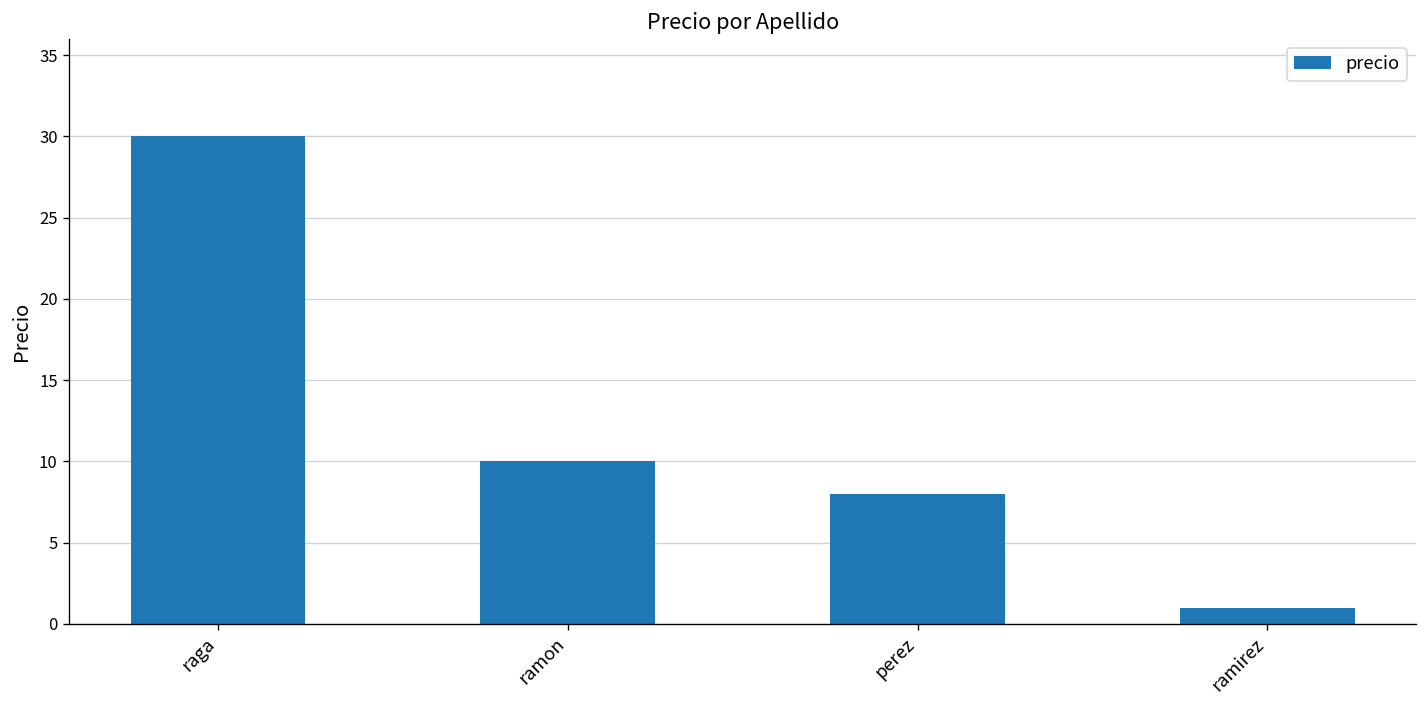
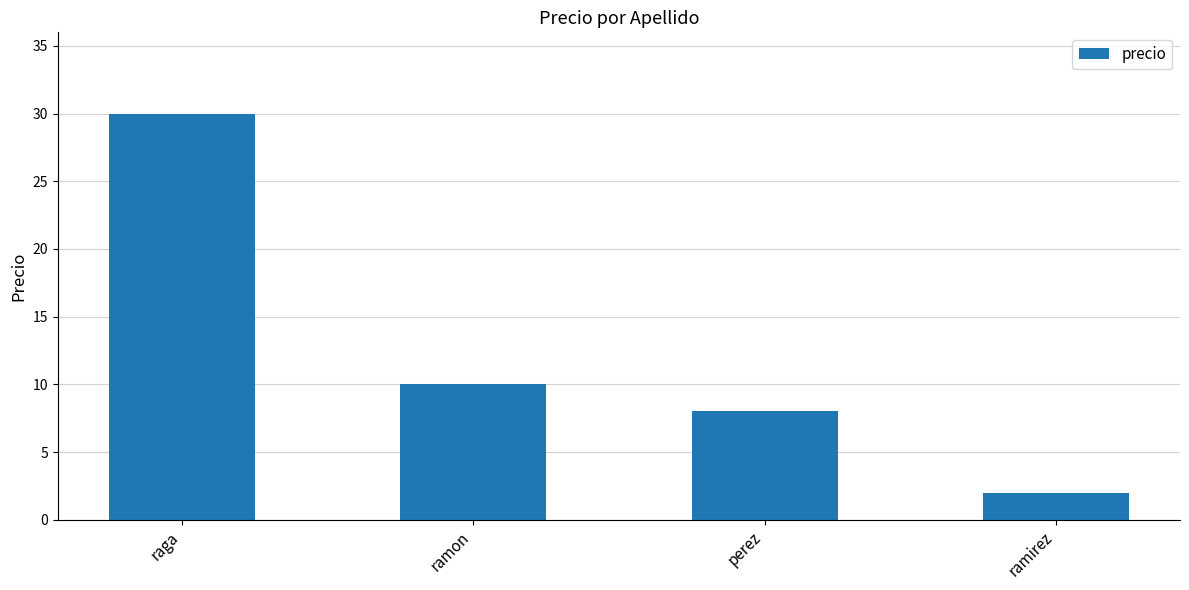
ramirez: 1 -> 2
